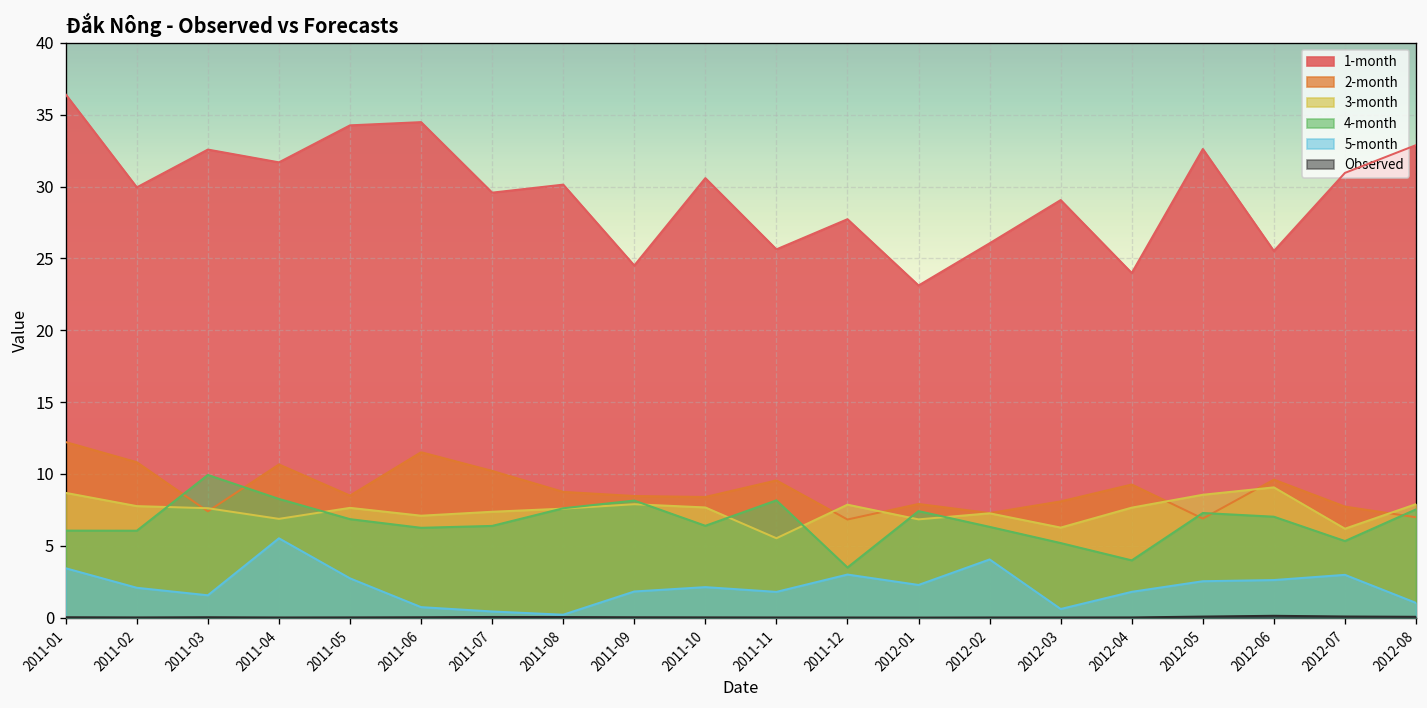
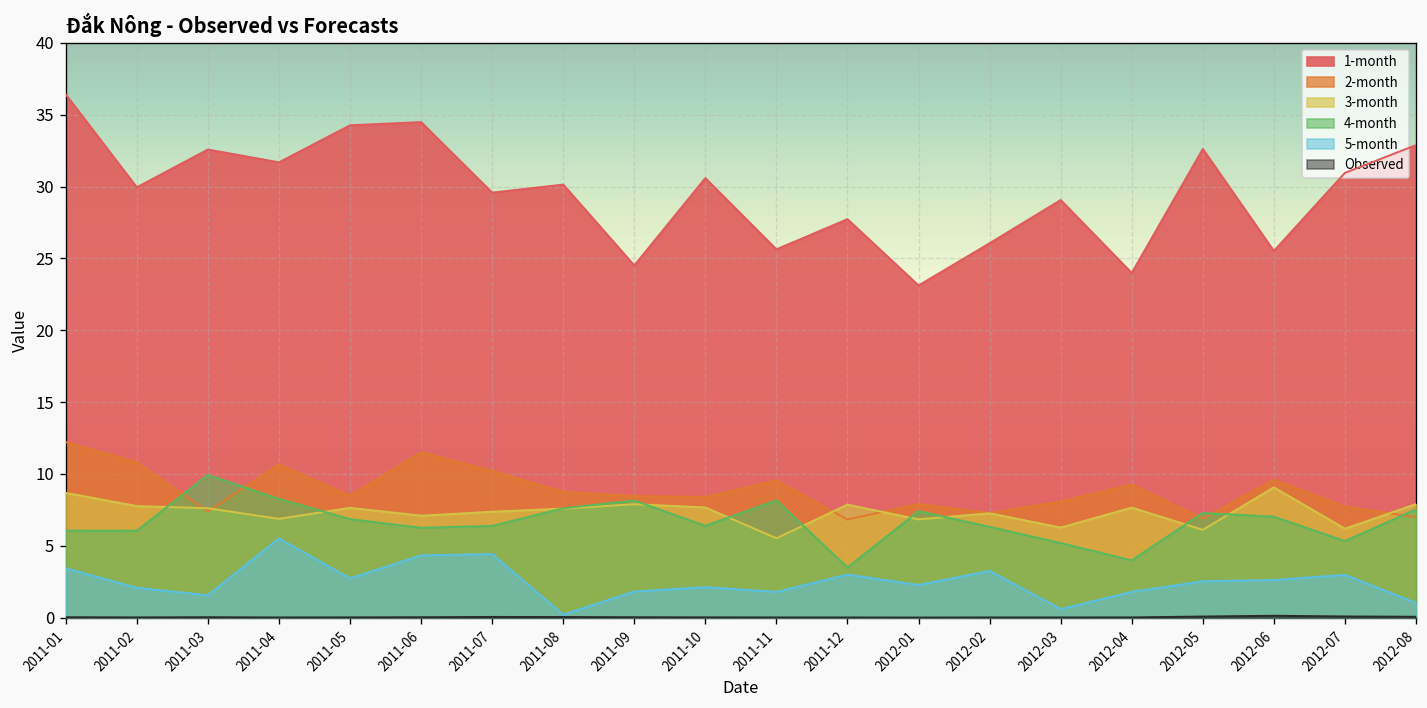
5-month, 2011-06: 0.7 -> 4.3
5-month, 2011-07: 0.4 -> 4.4
5-month, 2012-02: 4.0 -> 3.2
3-month, 2012-05: 8.6 -> 6.1
